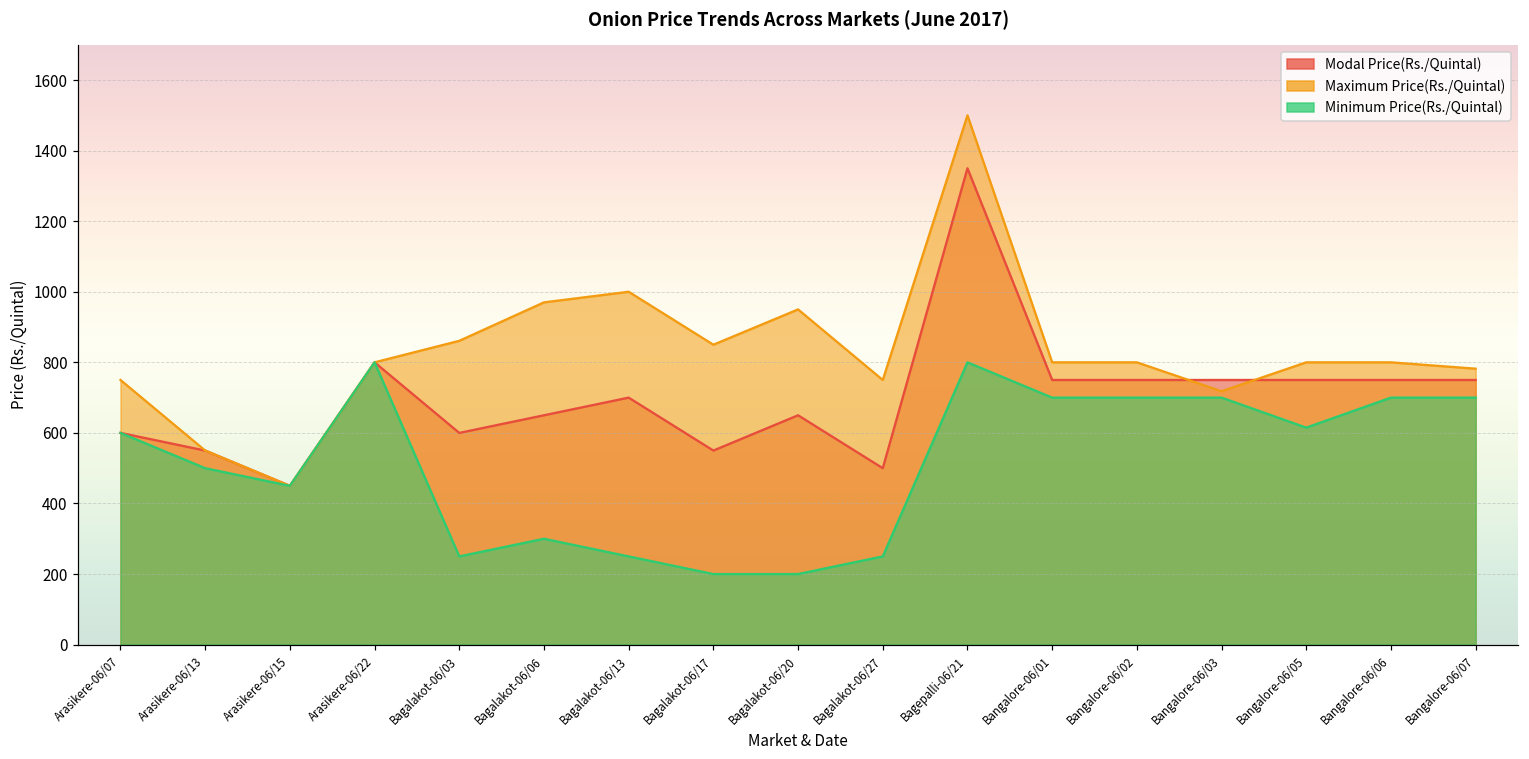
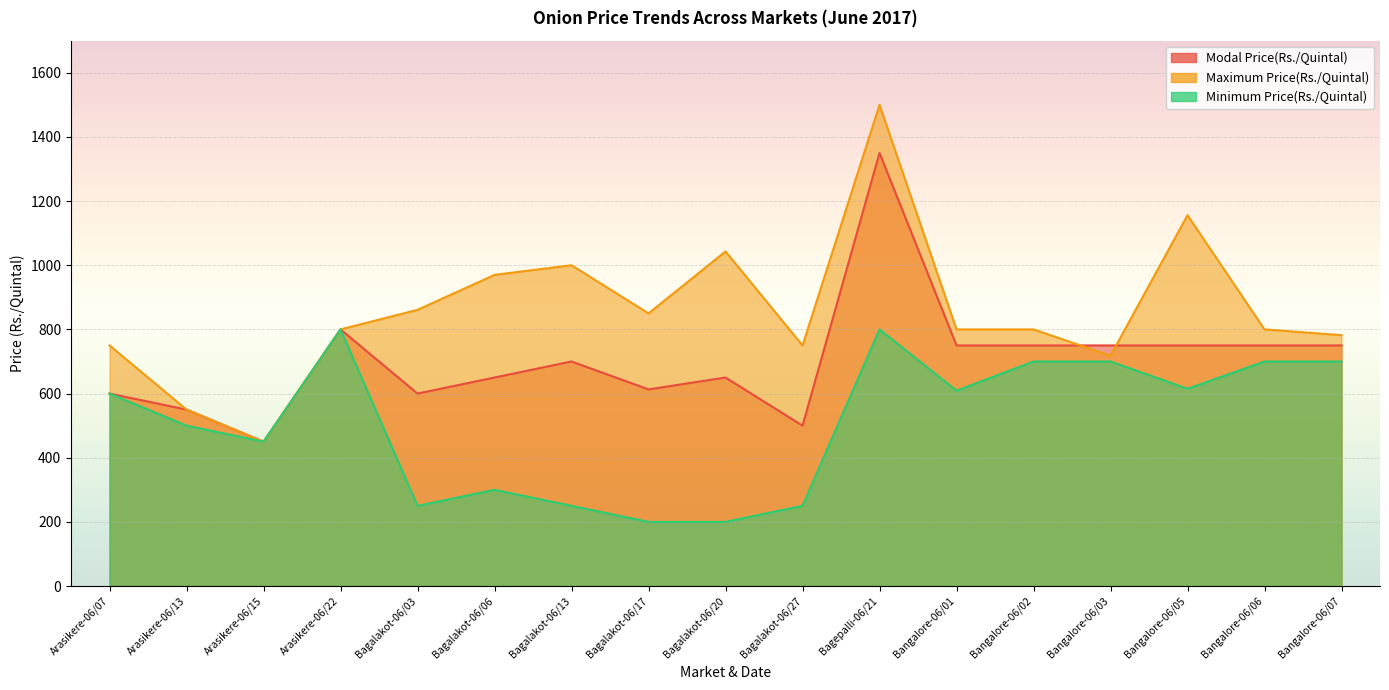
Modal Price(Rs./Quintal), Bagalakot-06/17: 550 -> 610
Maximum Price(Rs./Quintal), Bagalakot-06/20: 950 -> 1040
Minimum Price(Rs./Quintal), Bangalore-06/01: 700 -> 610
Maximum Price(Rs./Quintal), Bangalore-06/05: 800 -> 1160
